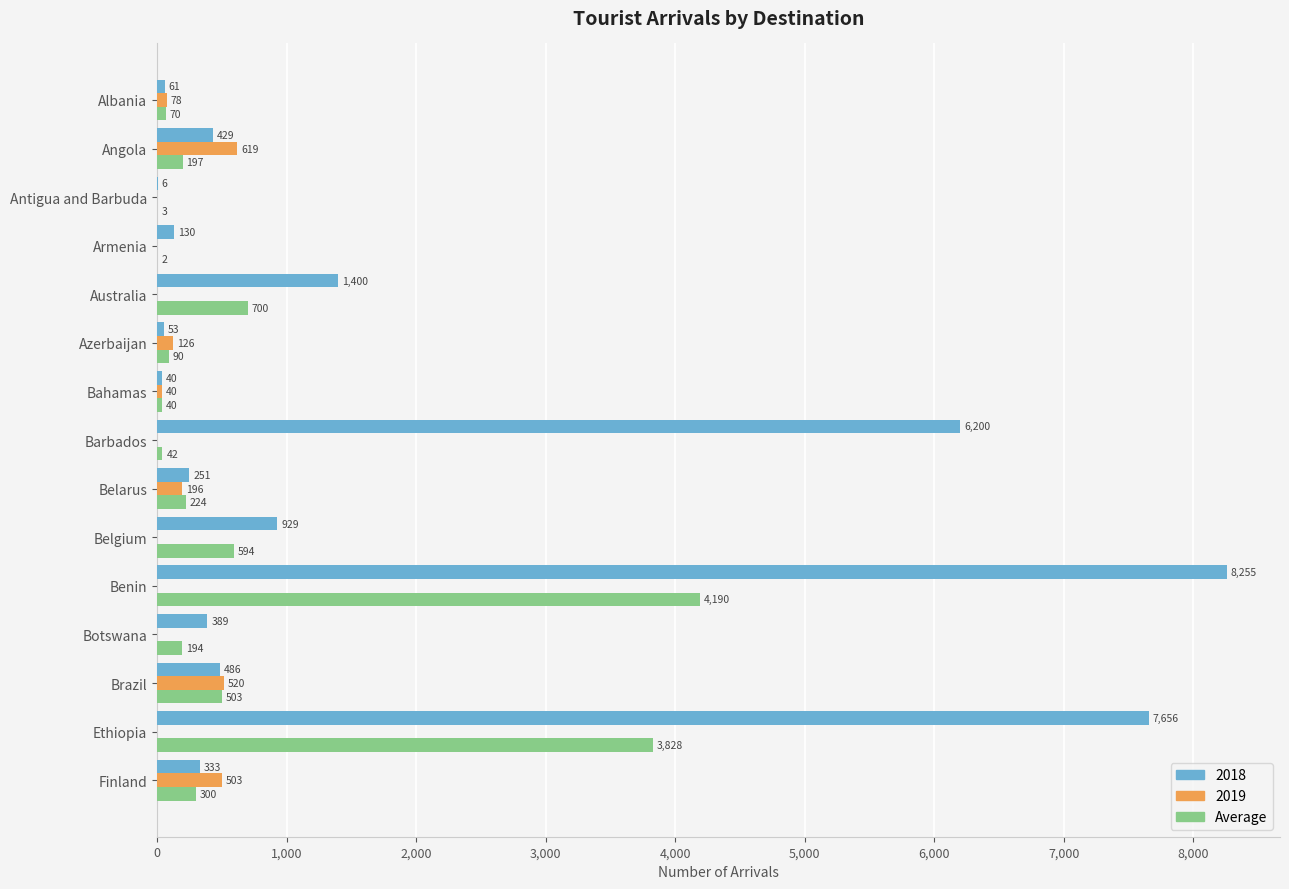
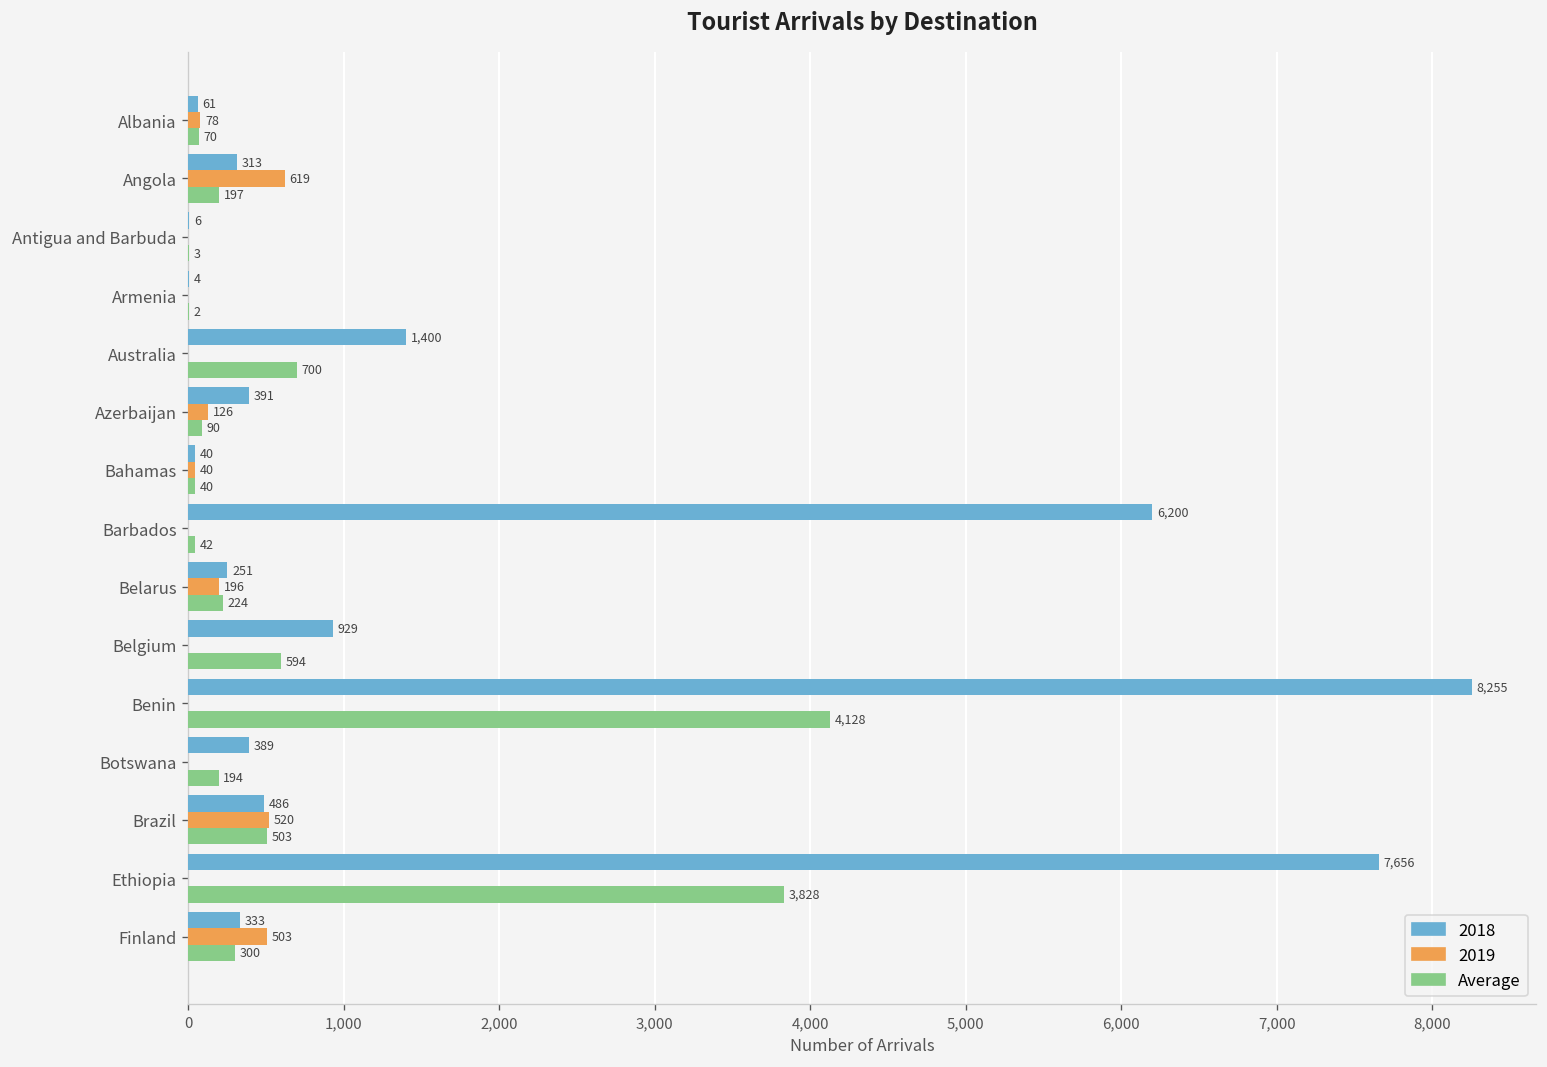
2018, Angola: 429 -> 313
2018, Armenia: 130 -> 4
2018, Azerbaijan: 53 -> 391
Average, Benin: 4,190 -> 4,128
